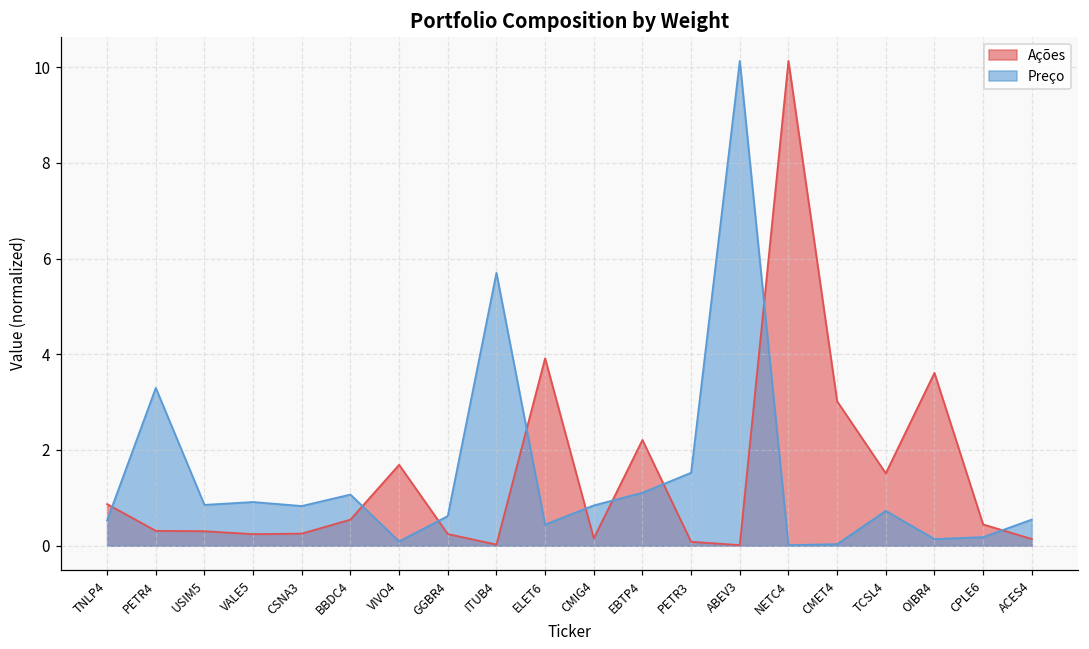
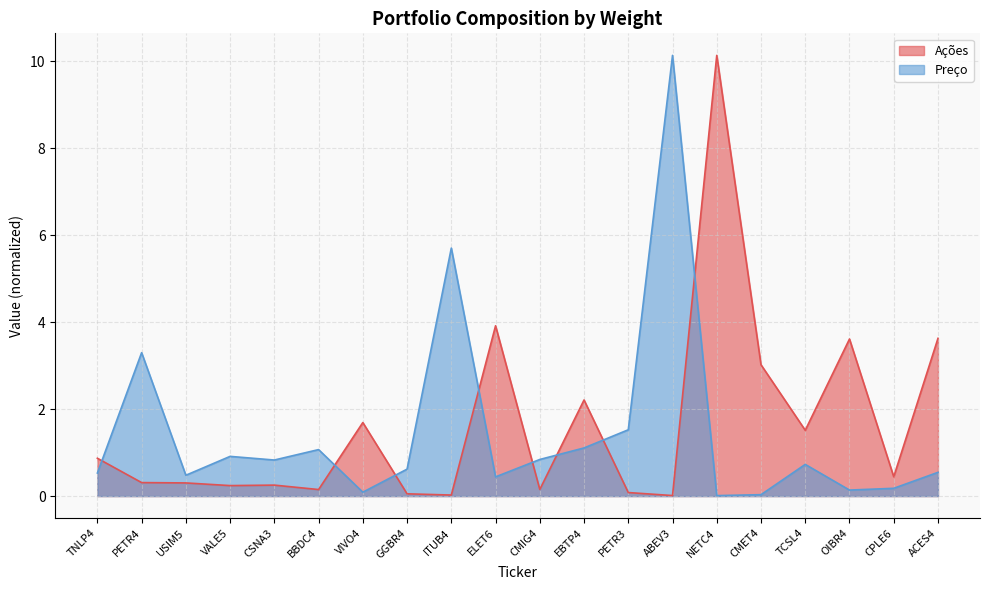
Preço, USIM5: 0.9 -> 0.5
Ações, BBDC4: 0.5 -> 0.2
Ações, GGBR4: 0.2 -> 0.1
Ações, ACES4: 0.1 -> 3.6
